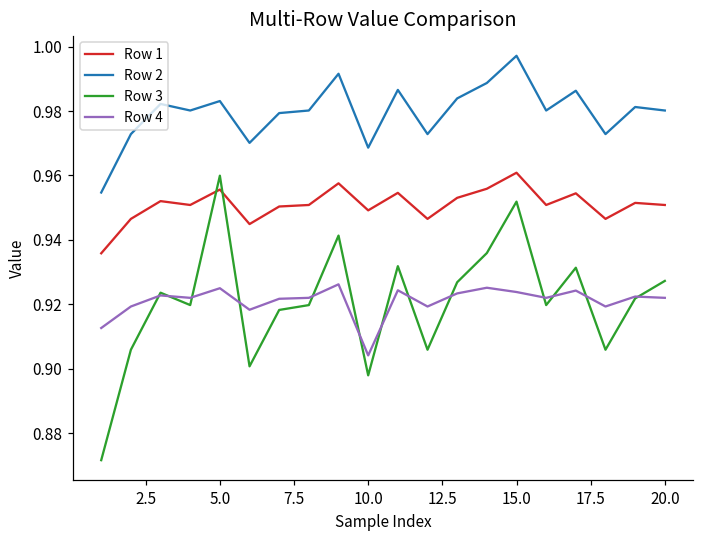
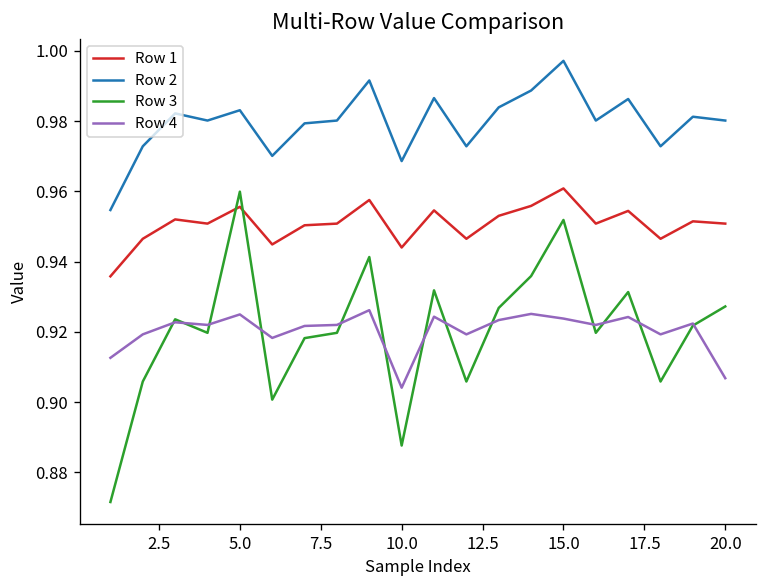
Row 1, 10.0: 0.949 -> 0.944
Row 3, 10.0: 0.898 -> 0.888
Row 4, 20.0: 0.922 -> 0.907
